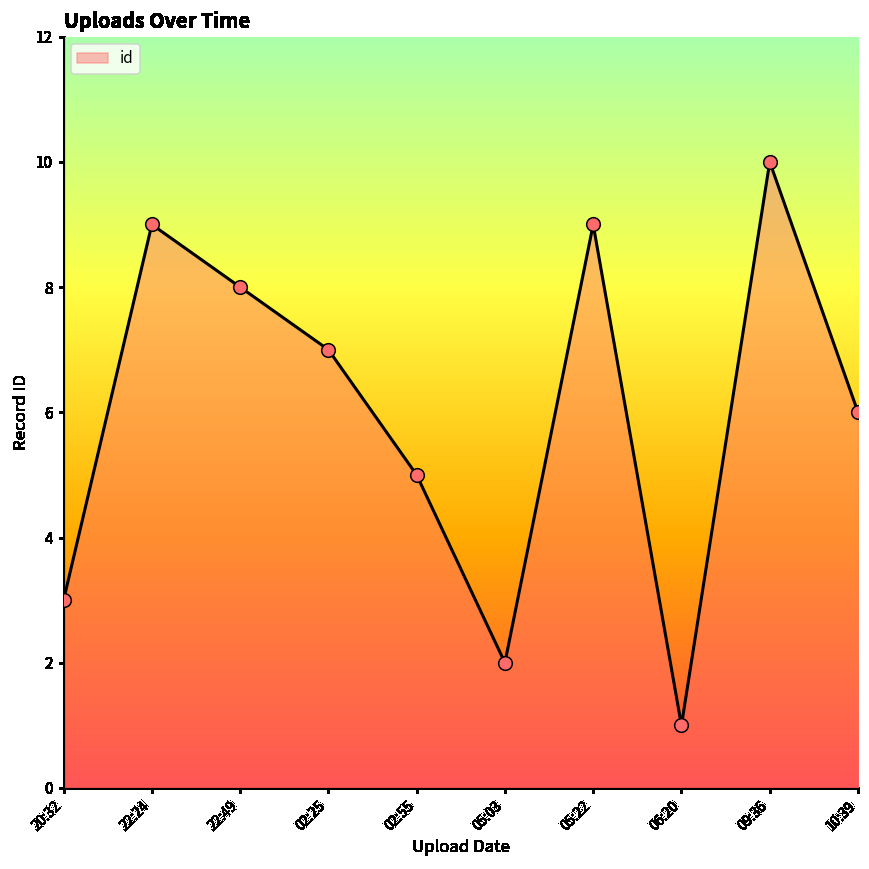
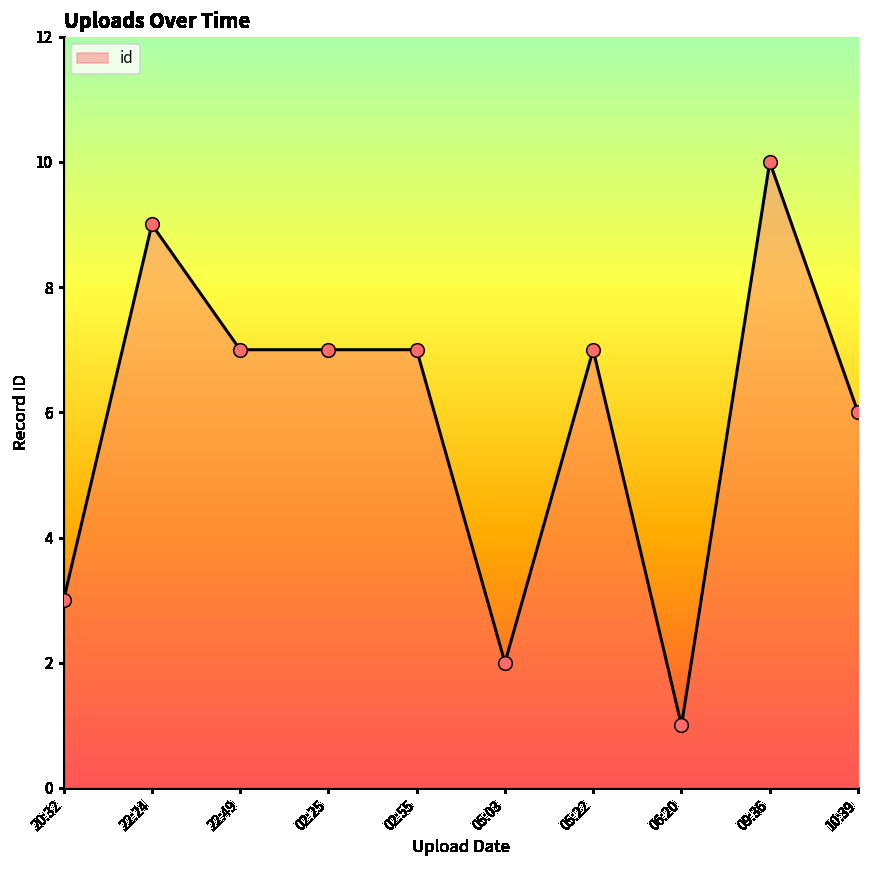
22:49: 8 -> 7
02:55: 5 -> 7
05:22: 9 -> 7
